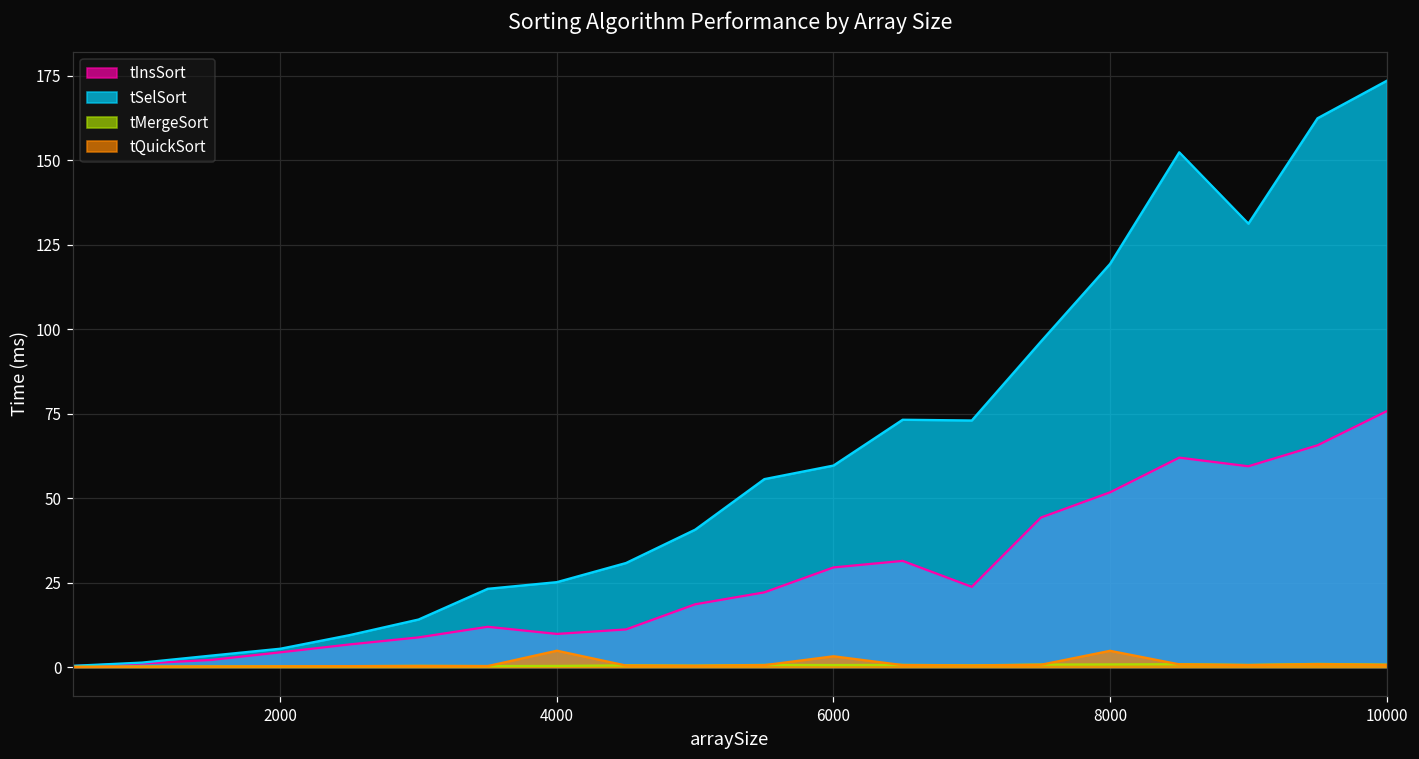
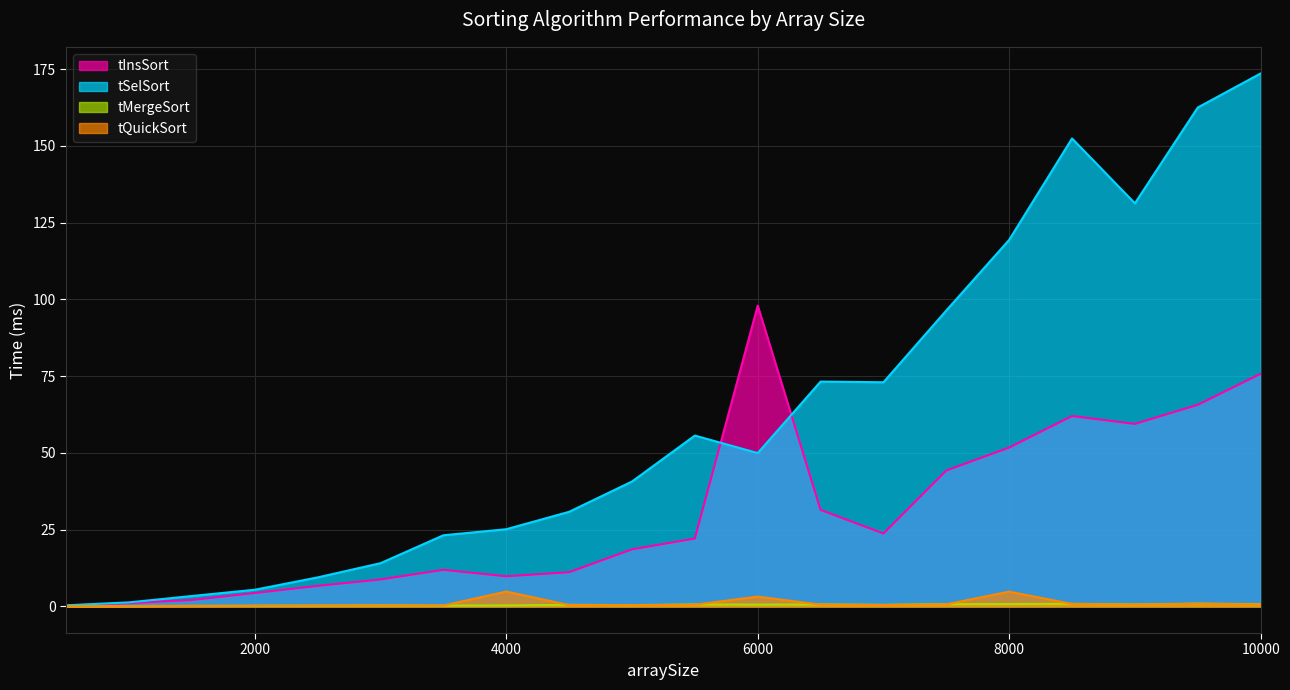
tInsSort, 6000: 29 -> 98
tSelSort, 6000: 60 -> 50
